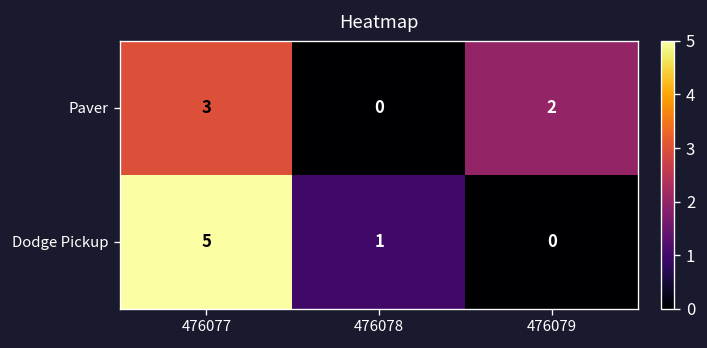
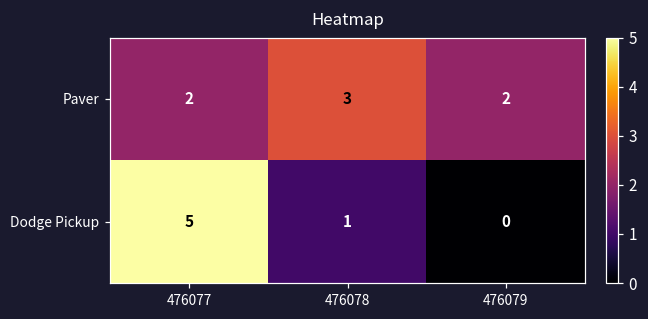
Paver, 476077: 3 -> 2
Paver, 476078: 0 -> 3
